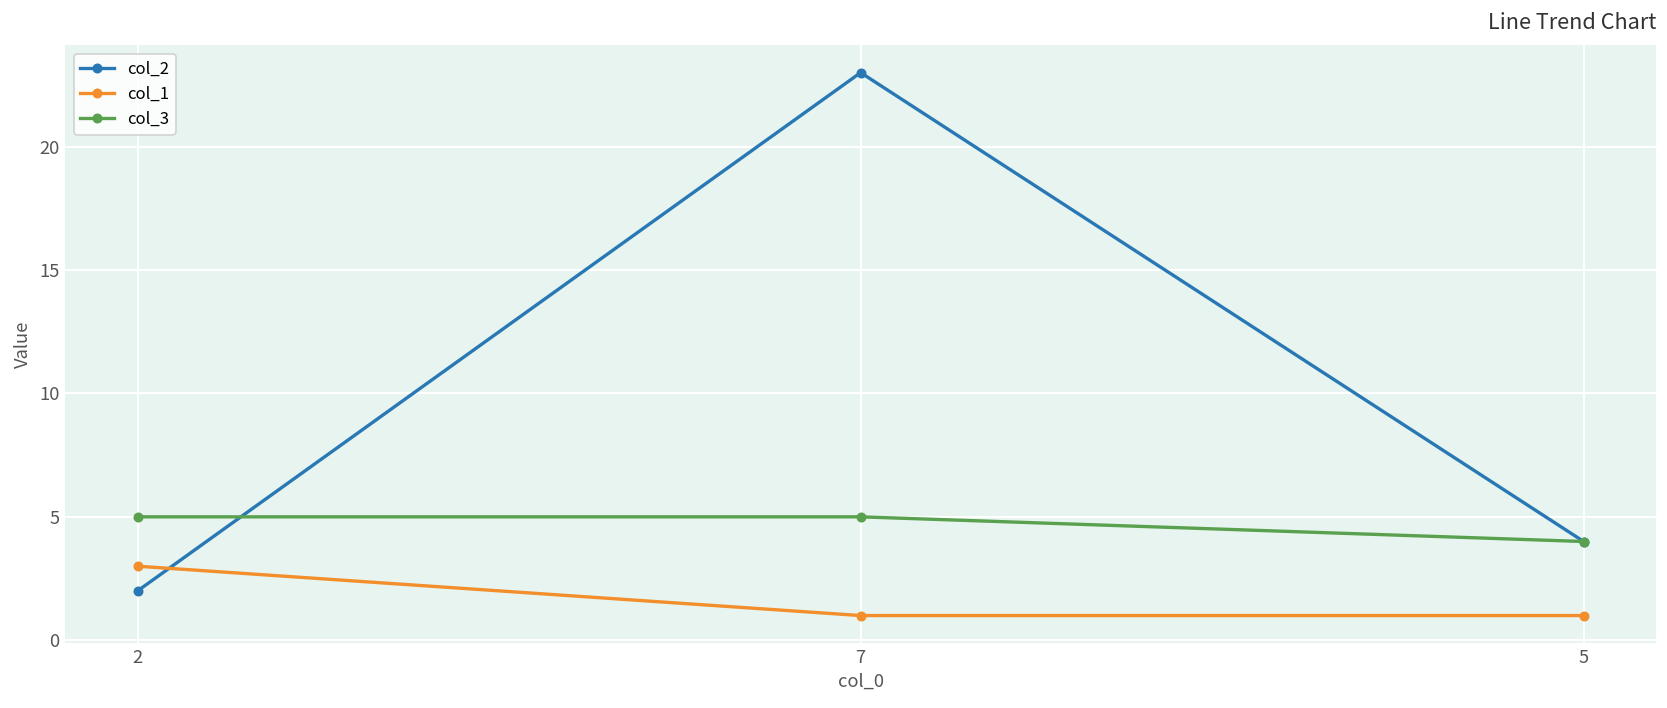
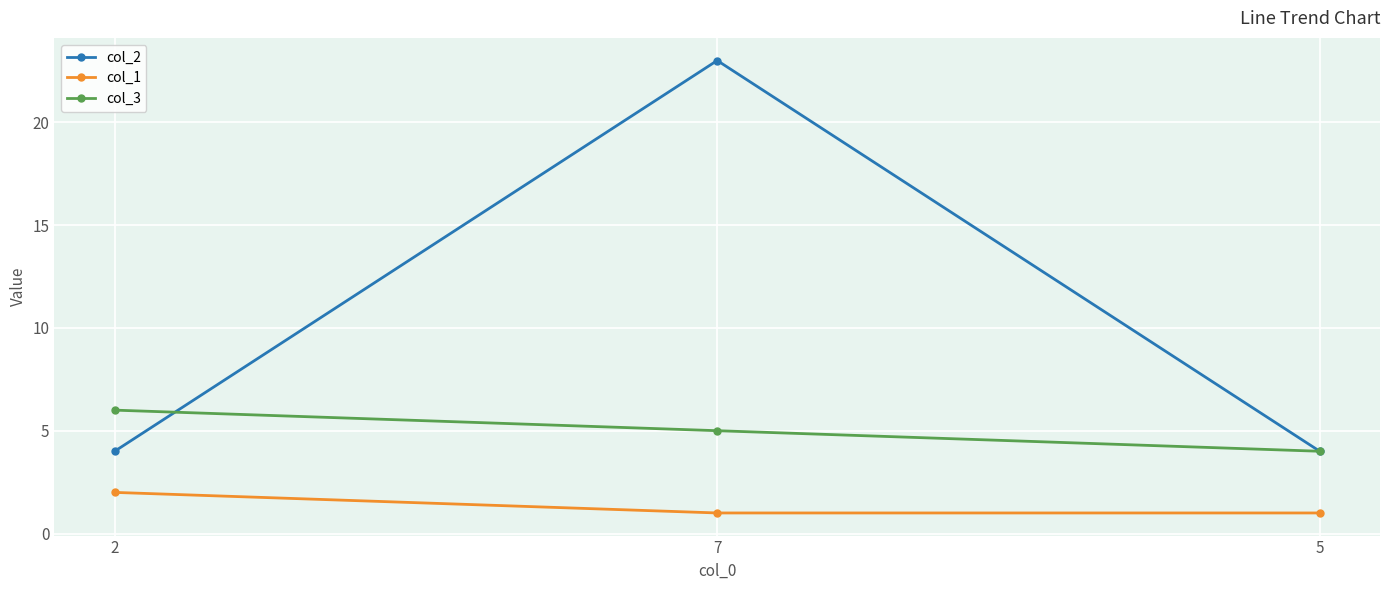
col_2, 2: 2 -> 4
col_1, 2: 3 -> 2
col_3, 2: 5 -> 6
